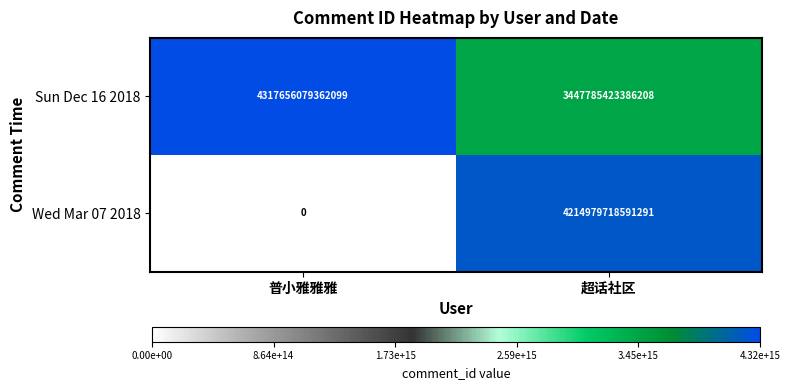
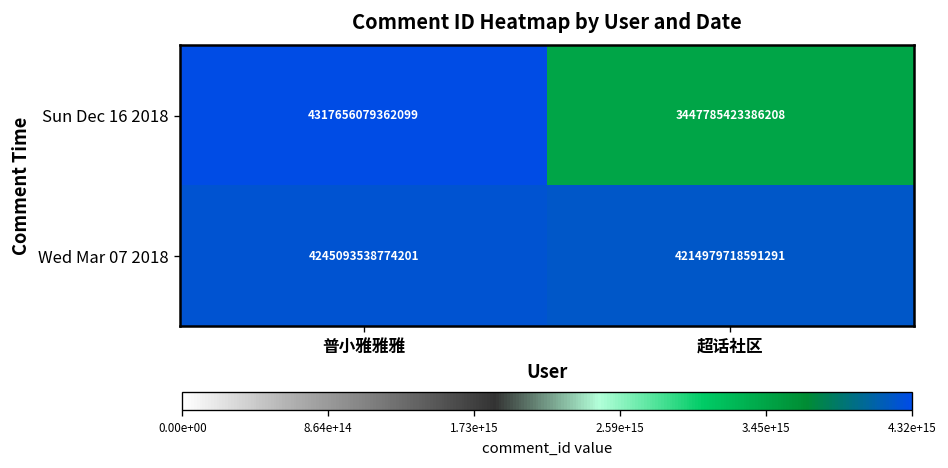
Wed Mar 07 2018, 普小雅雅雅: 0 -> 4245093538774201
